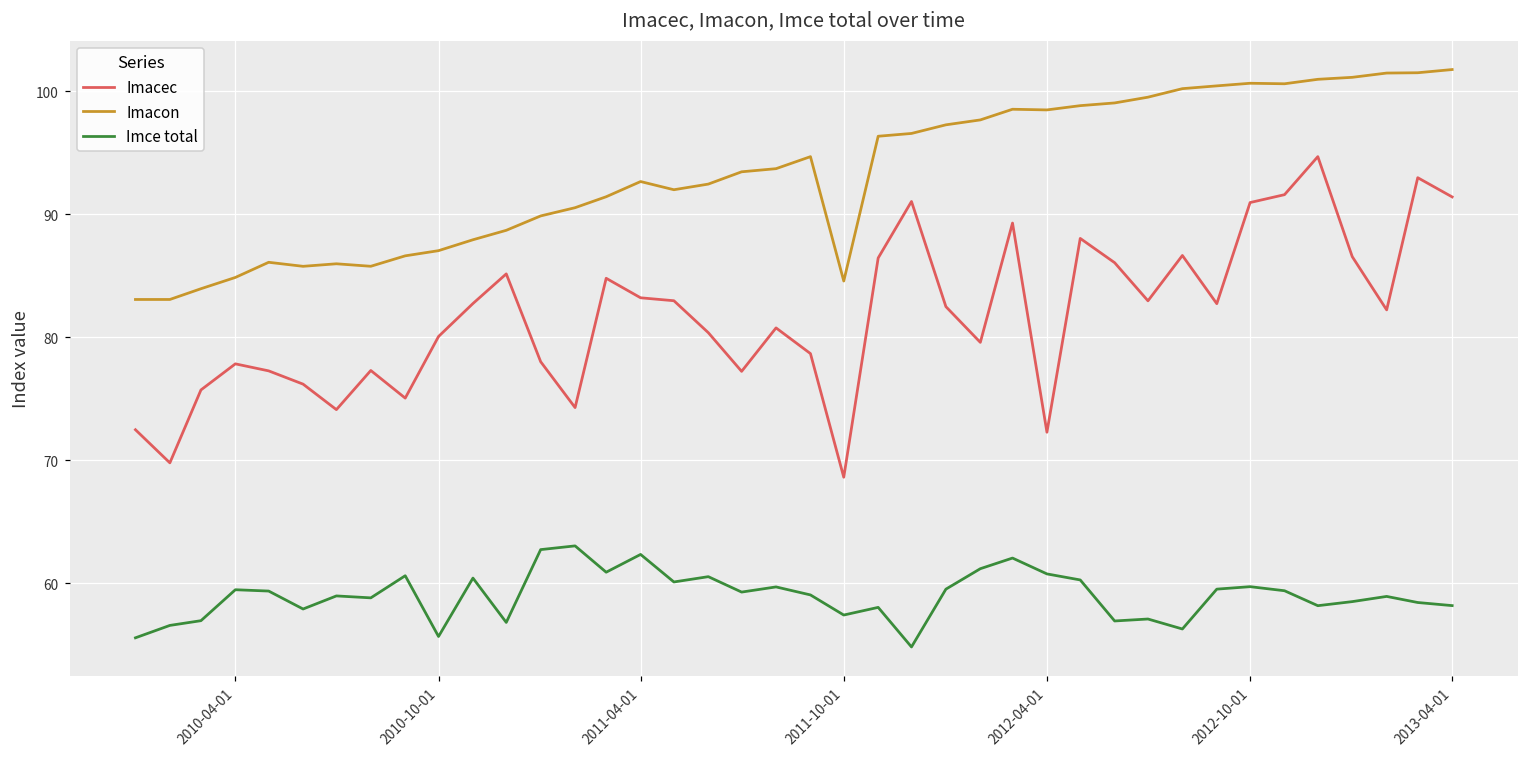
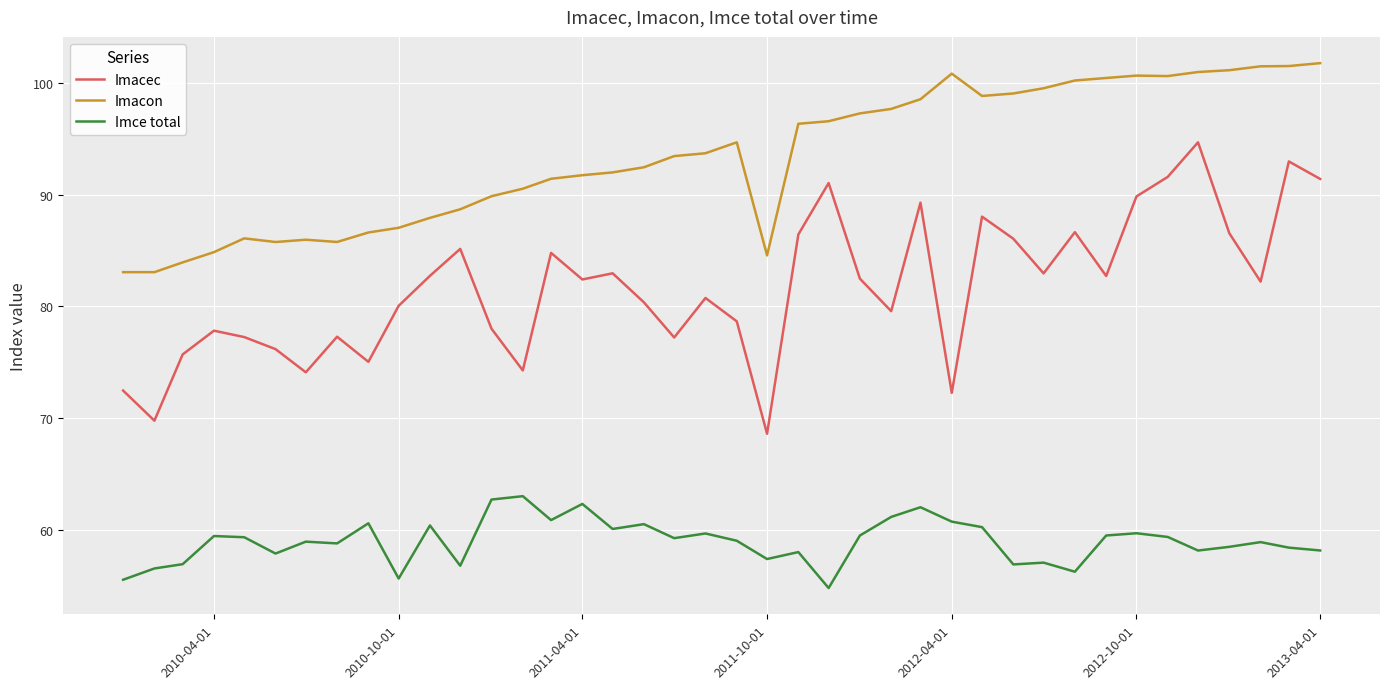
Imacec, 2011-04-01: 83.2 -> 82.4
Imacon, 2011-04-01: 92.7 -> 91.7
Imacon, 2012-04-01: 98.5 -> 100.8
Imacec, 2012-10-01: 91.0 -> 89.8
